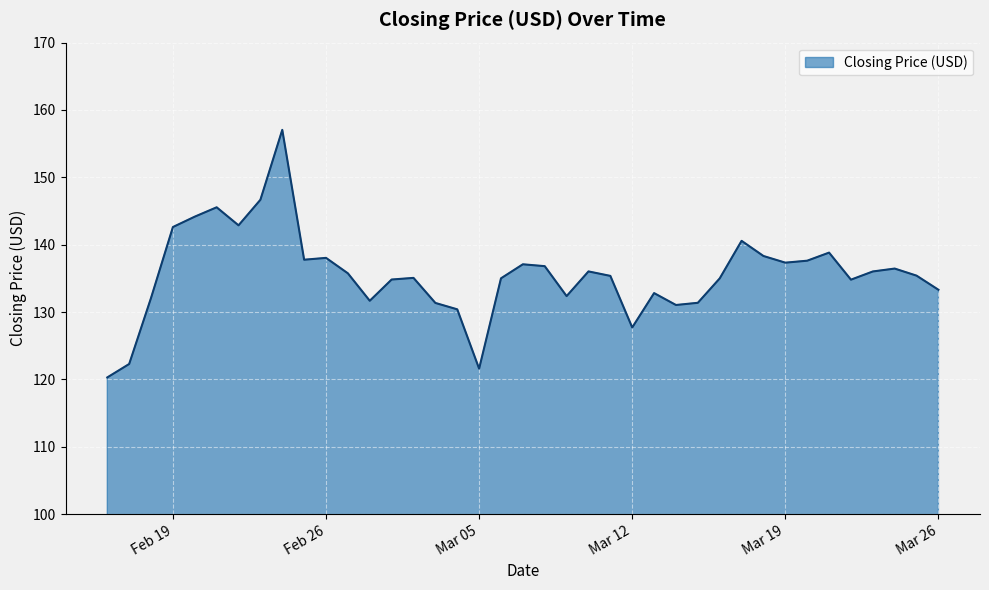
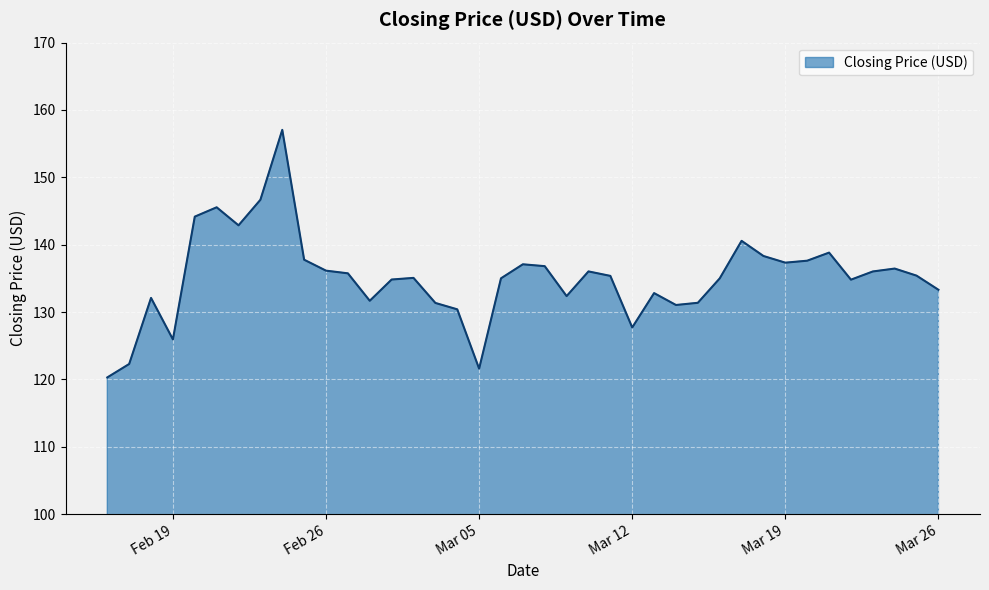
Feb 19: 143 -> 126
Feb 26: 138 -> 136
